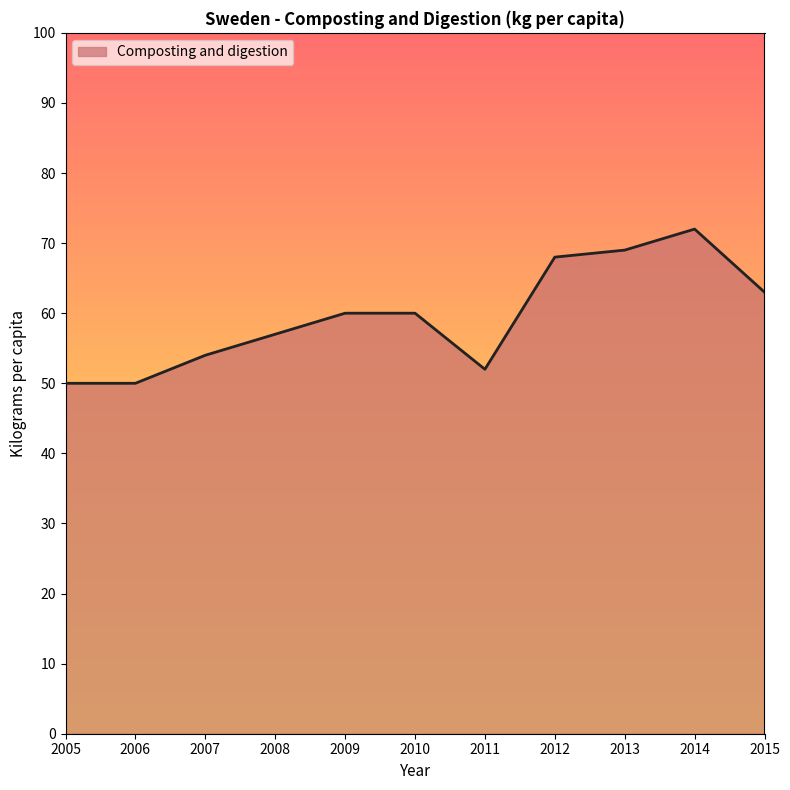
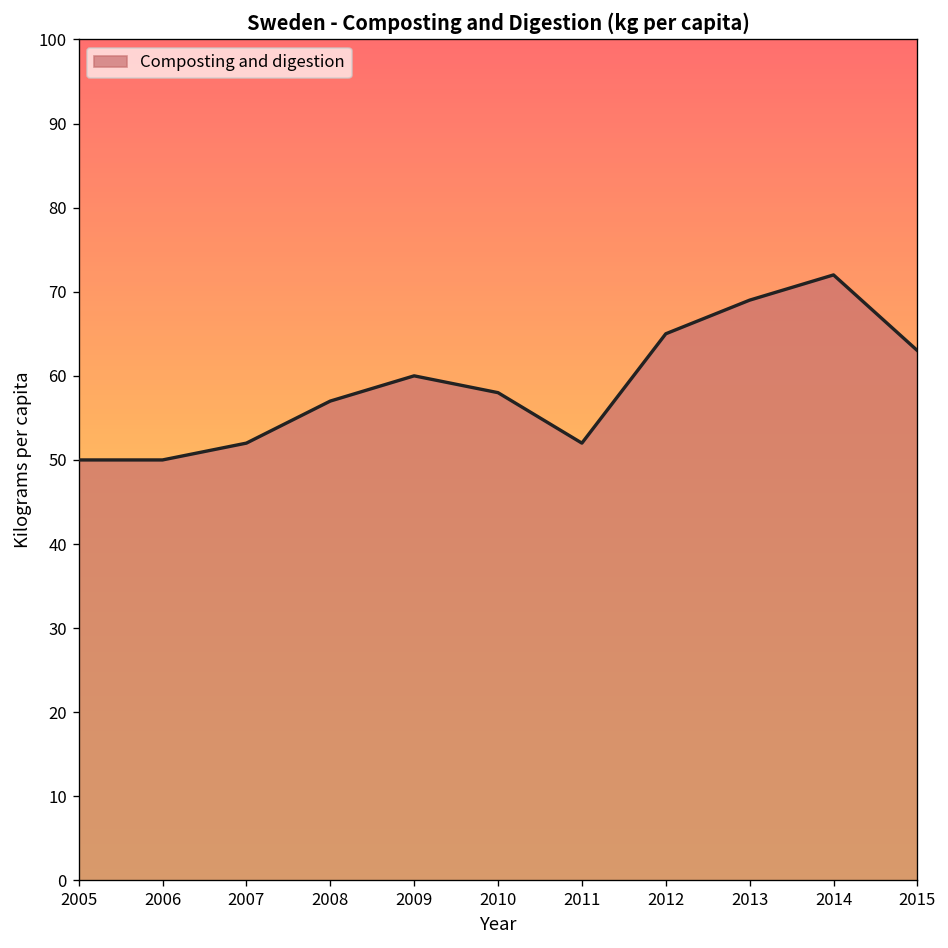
2007: 54 -> 52
2010: 60 -> 58
2012: 68 -> 65
